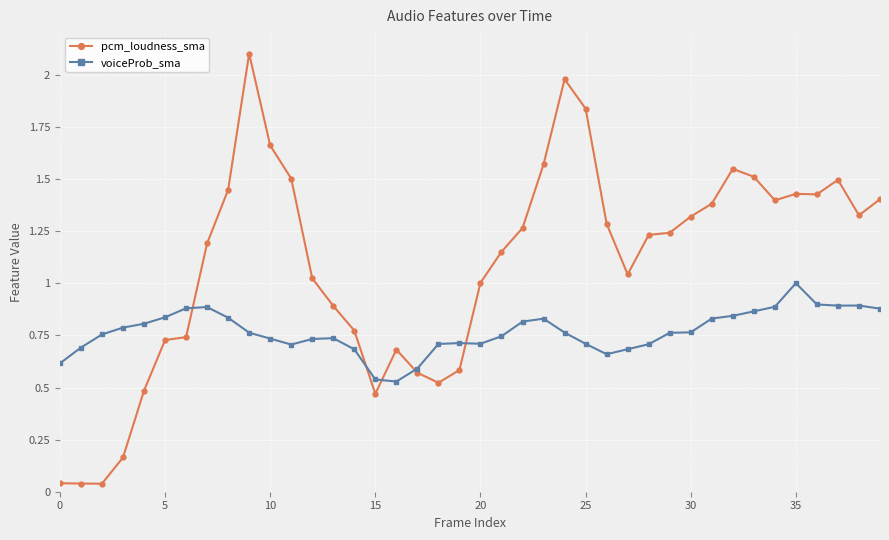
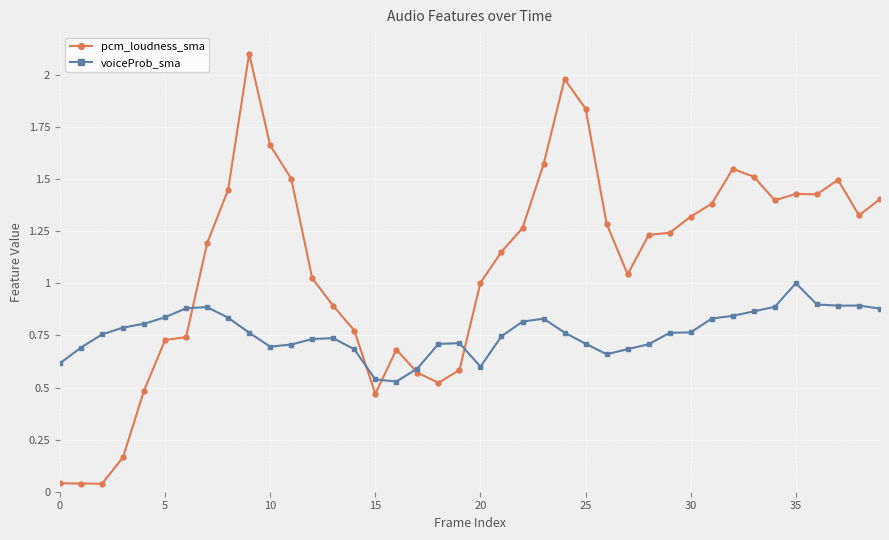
voiceProb_sma, 10: 0.73 -> 0.70
voiceProb_sma, 20: 0.71 -> 0.60
